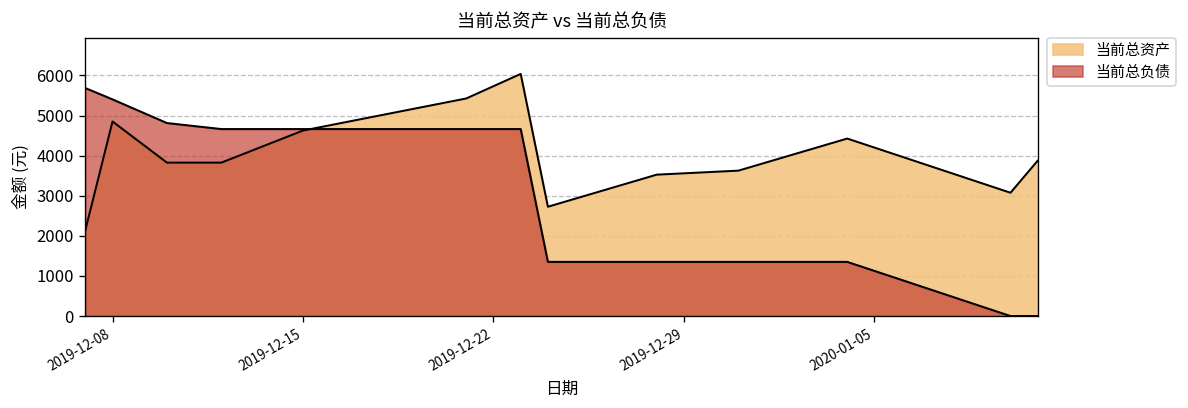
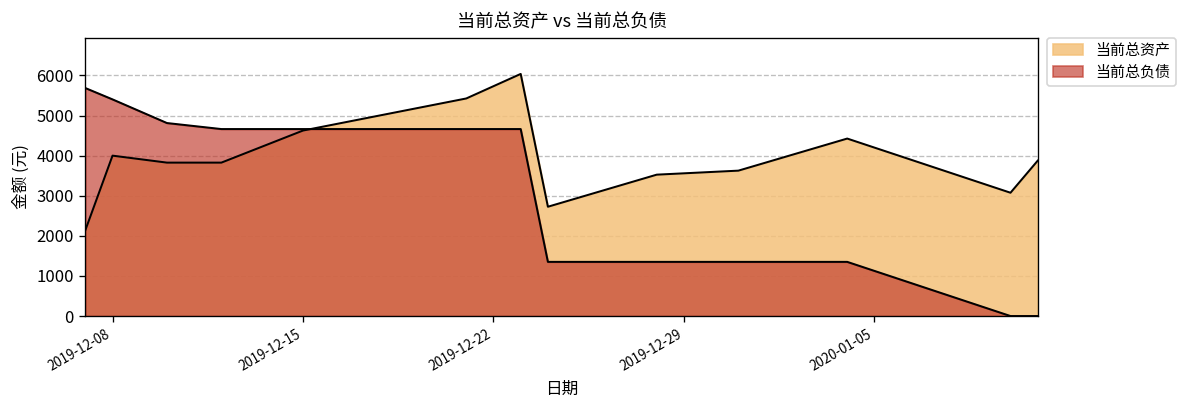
当前总资产, 2019-12-08: 4900 -> 4000
